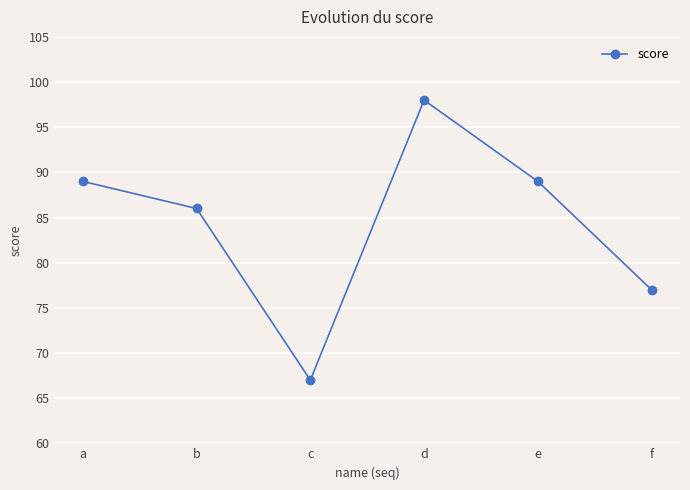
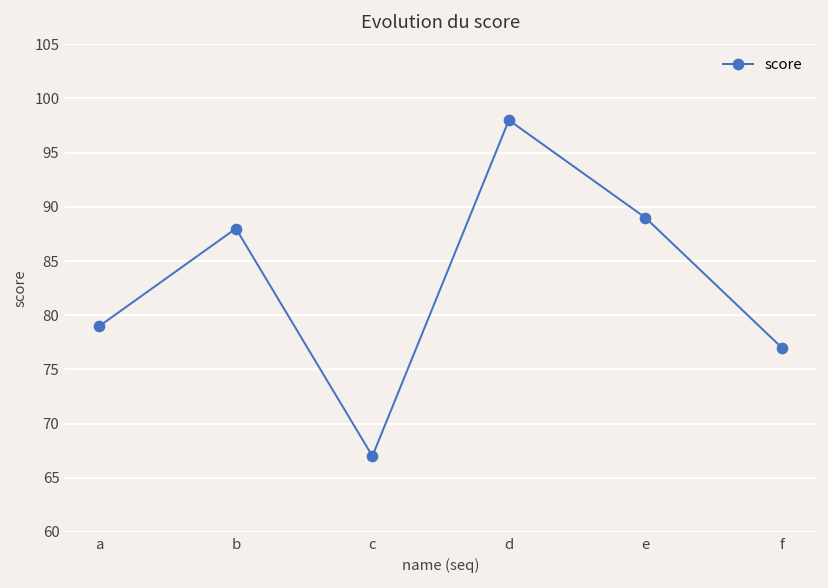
a: 89 -> 79
b: 86 -> 88
